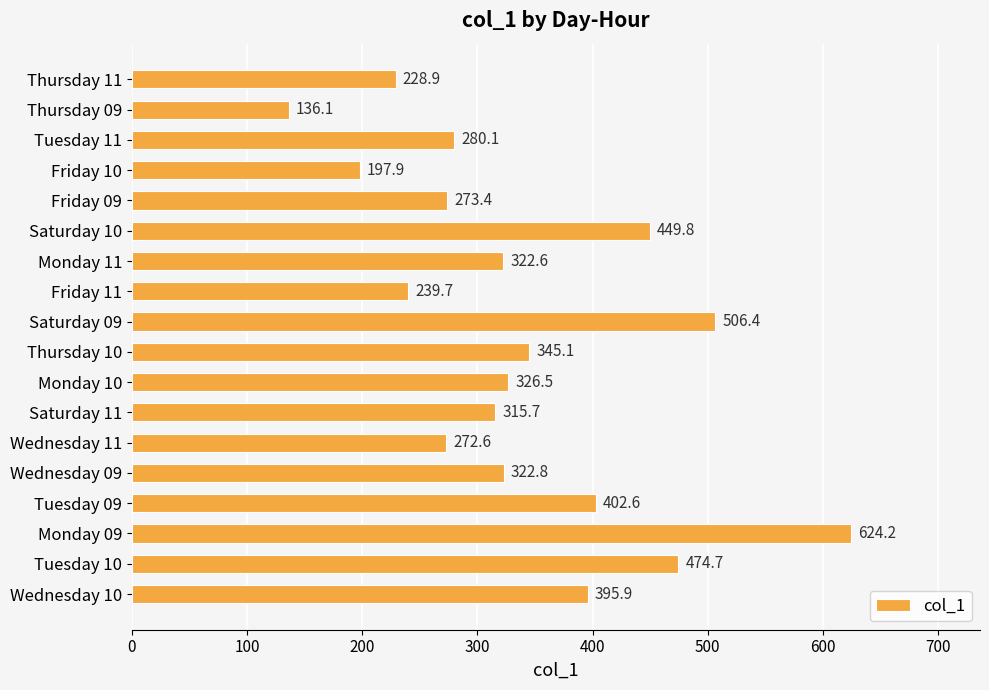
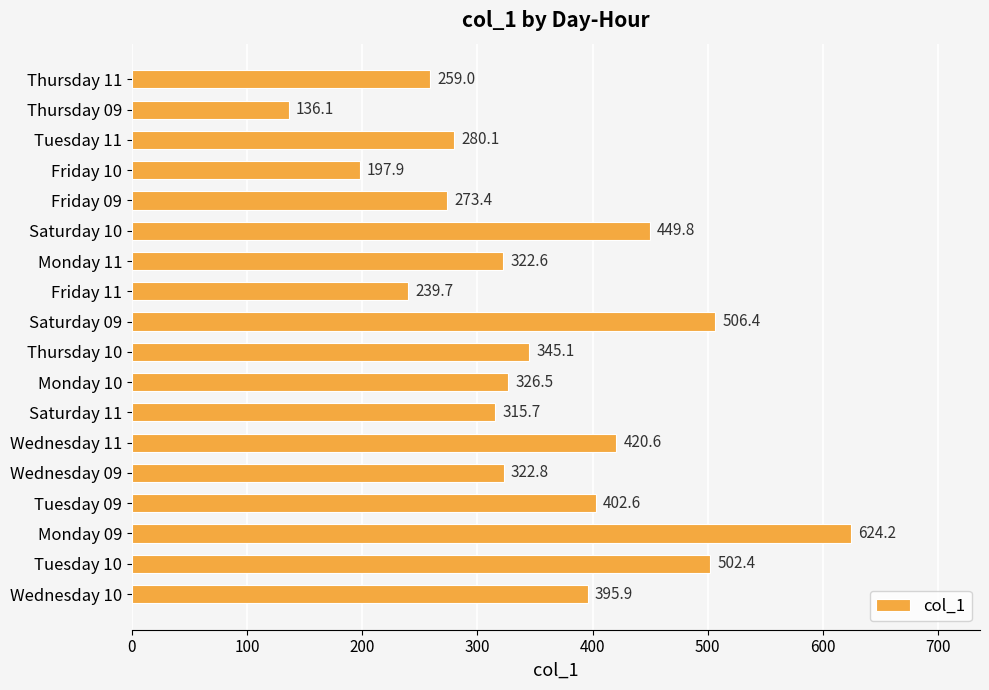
Thursday 11: 228.9 -> 259.0
Wednesday 11: 272.6 -> 420.6
Tuesday 10: 474.7 -> 502.4
